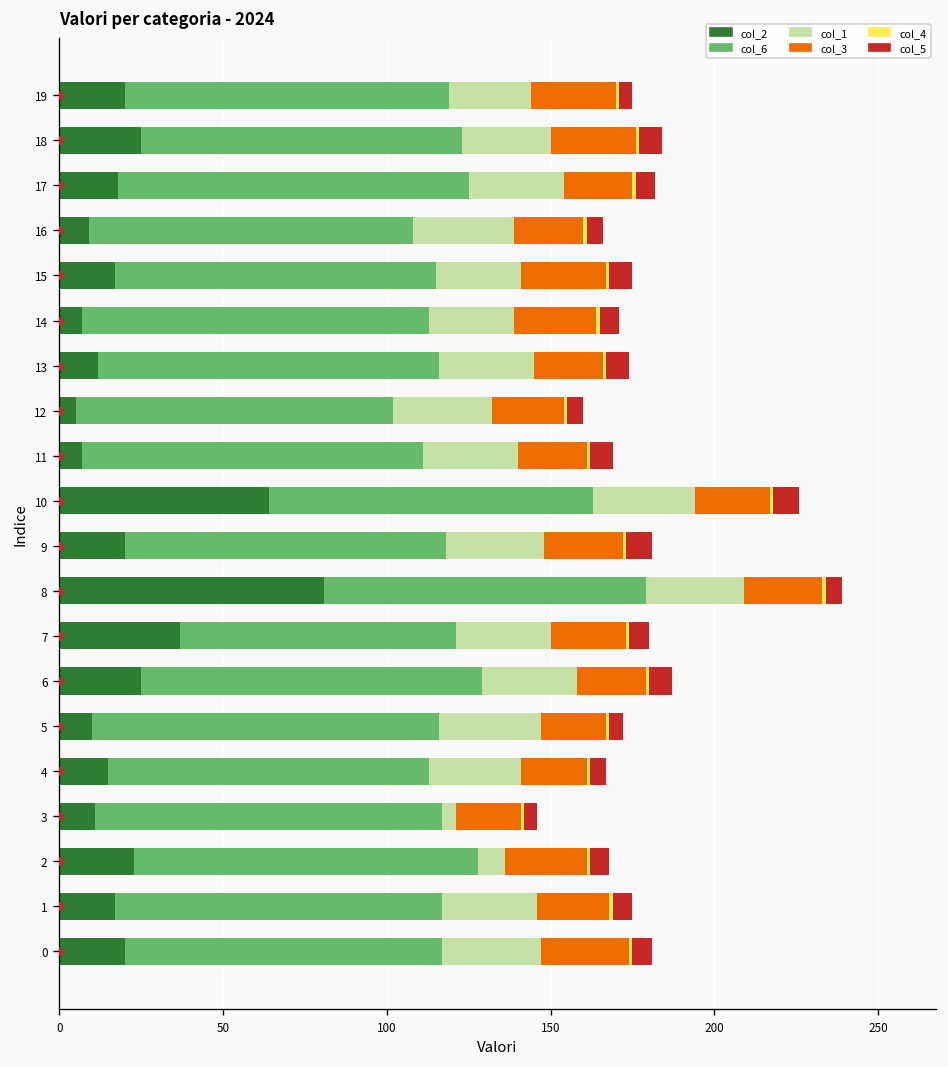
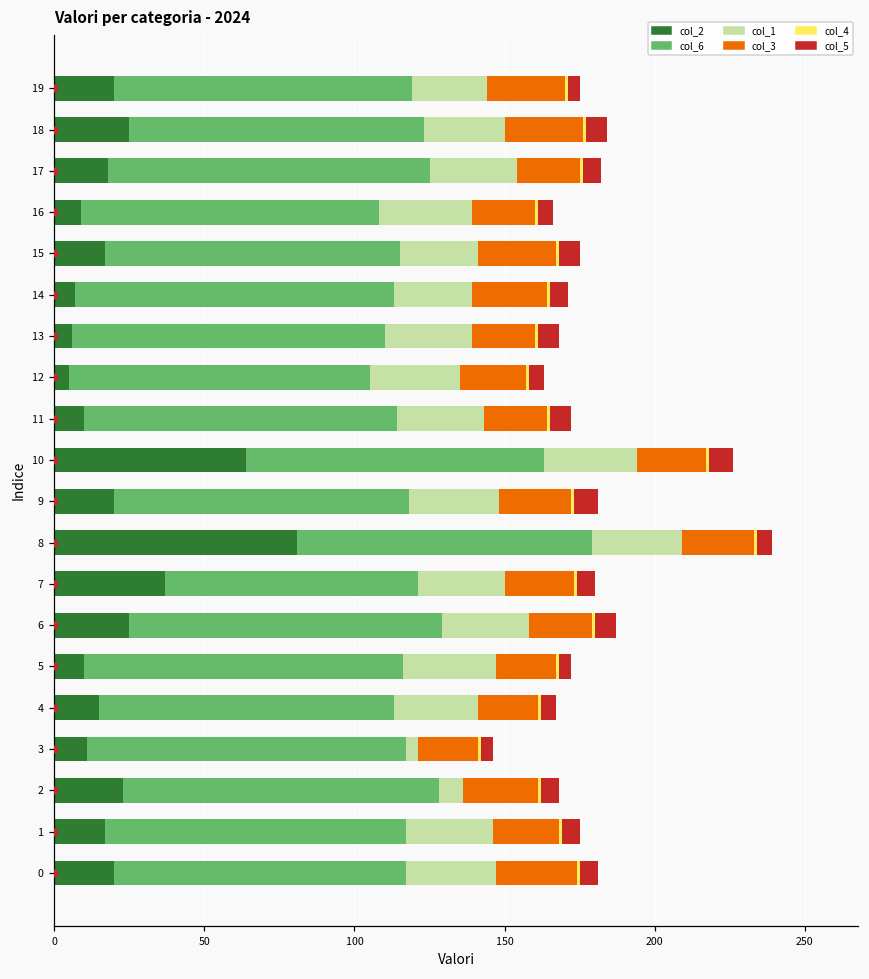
col_2, 13: 12 -> 6
col_6, 12: 97 -> 100
col_2, 11: 7 -> 10
